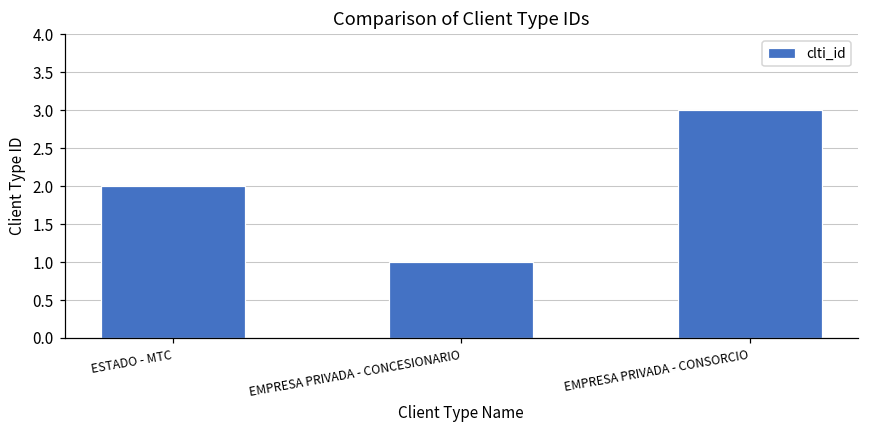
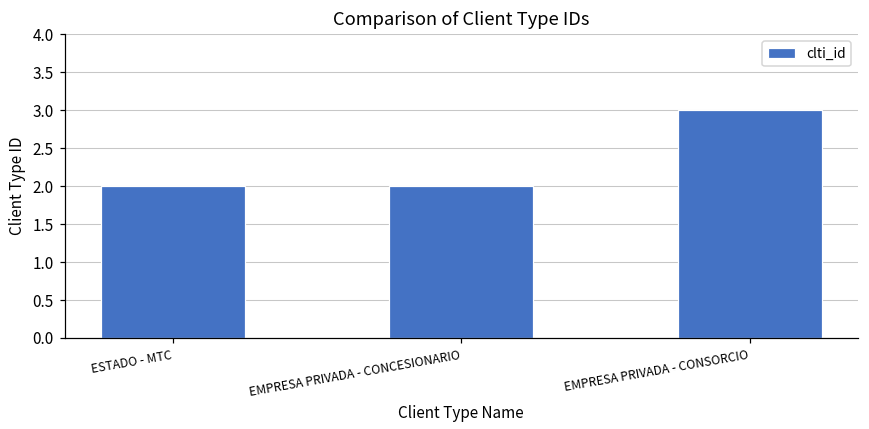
EMPRESA PRIVADA - CONCESIONARIO: 1 -> 2
